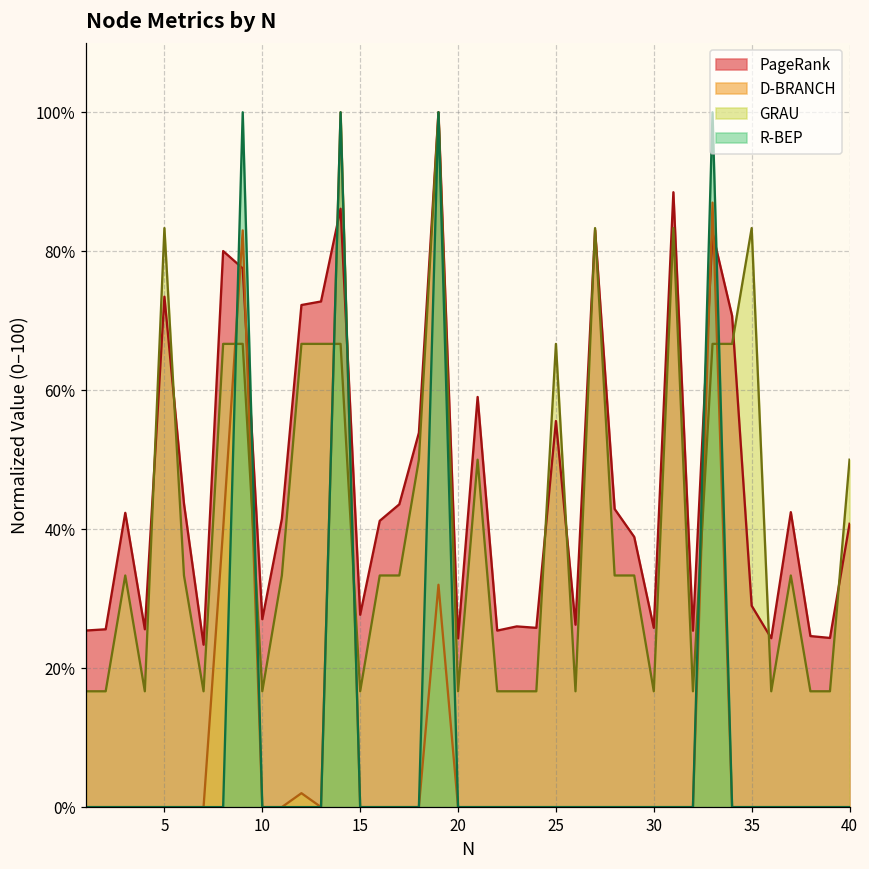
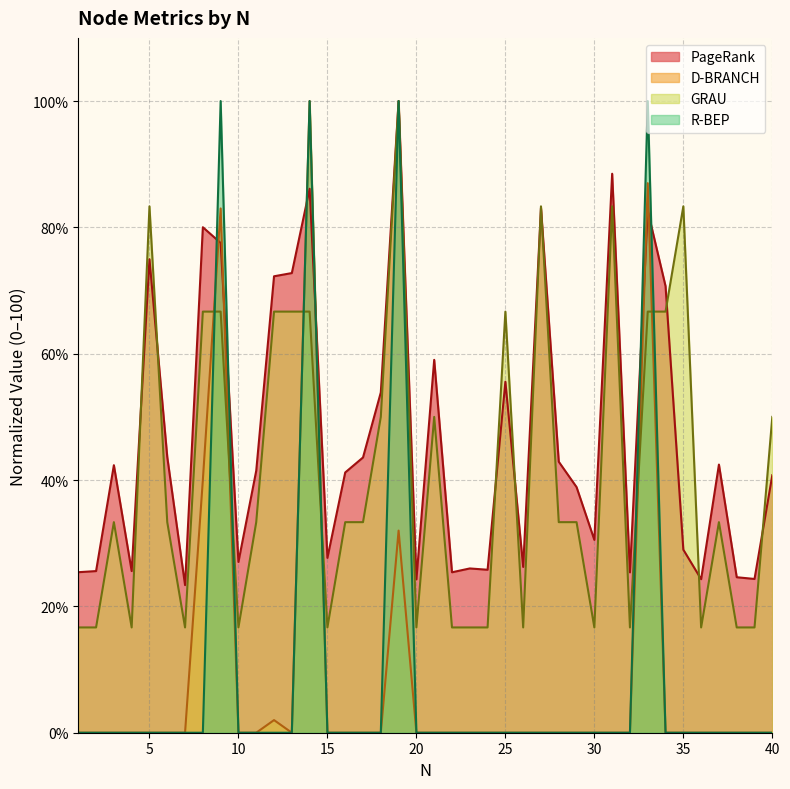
PageRank, 5: 73% -> 75%
PageRank, 30: 26% -> 31%
